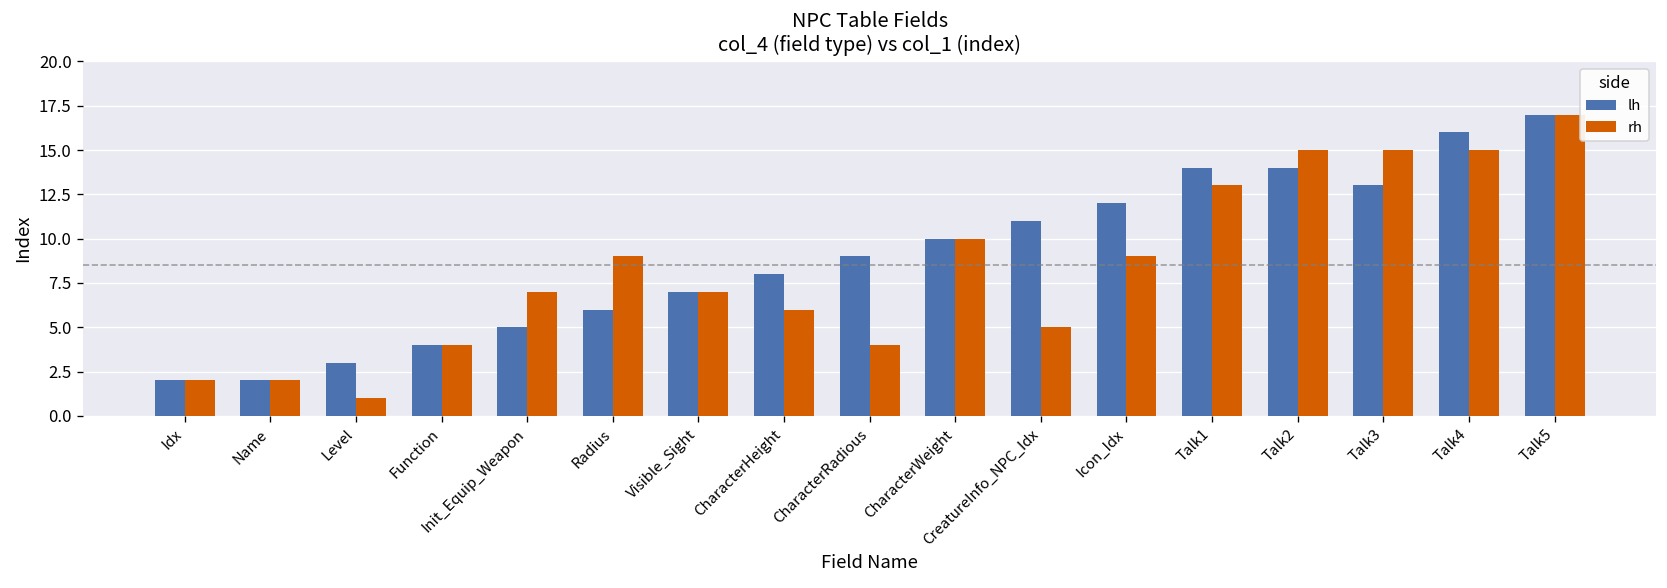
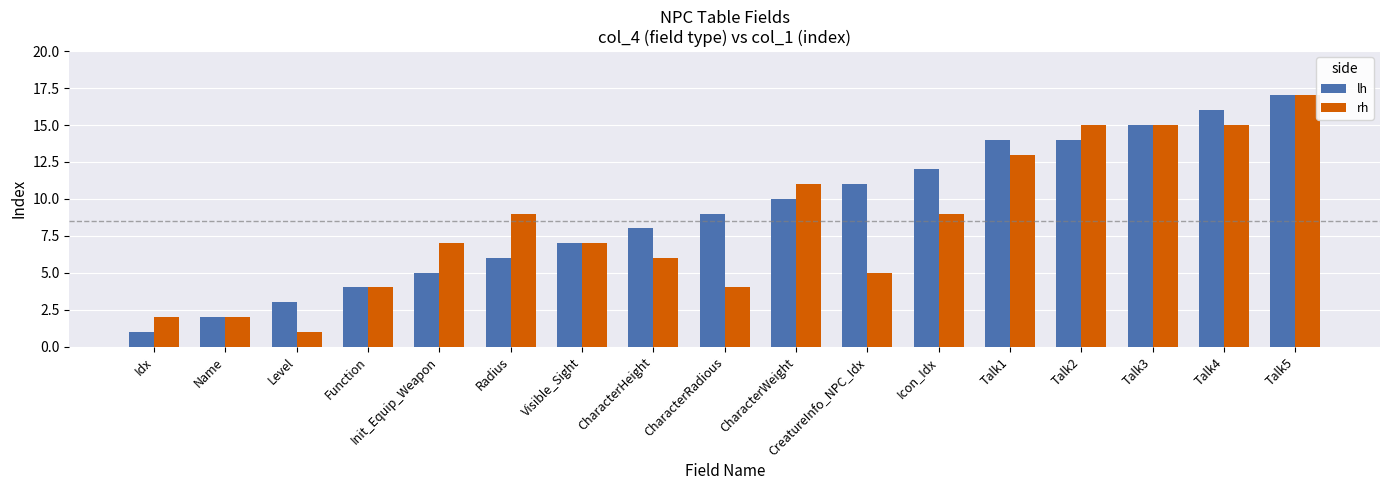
lh, Idx: 2 -> 1
rh, CharacterWeight: 10 -> 11
lh, Talk3: 13 -> 15
